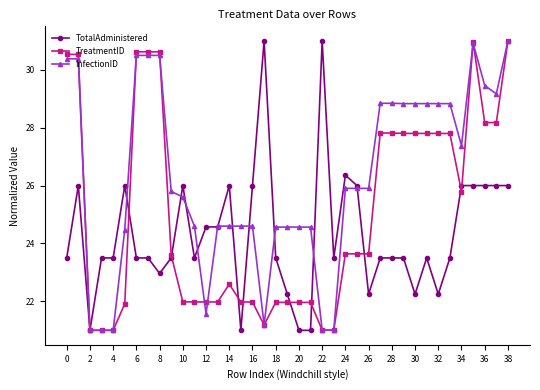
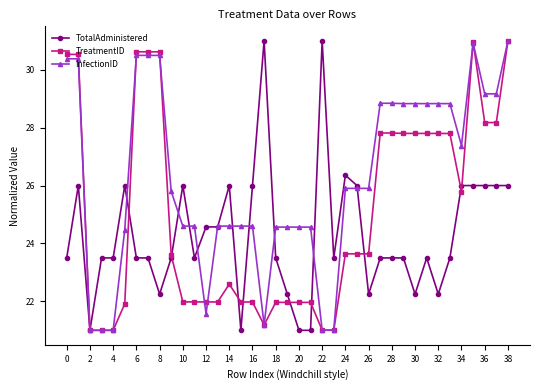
TotalAdministered, 8: 23.0 -> 22.3
InfectionID, 10: 25.6 -> 24.6
InfectionID, 36: 29.5 -> 29.2
